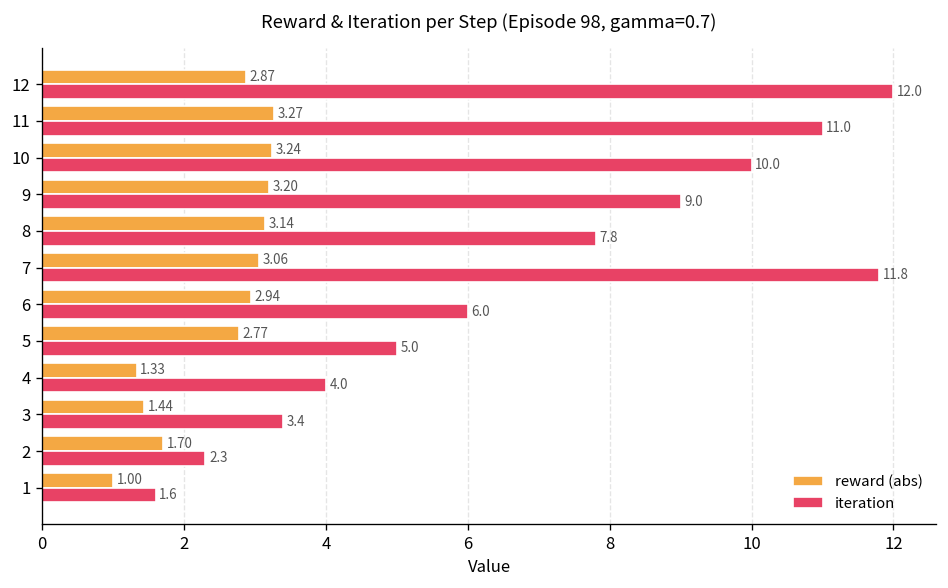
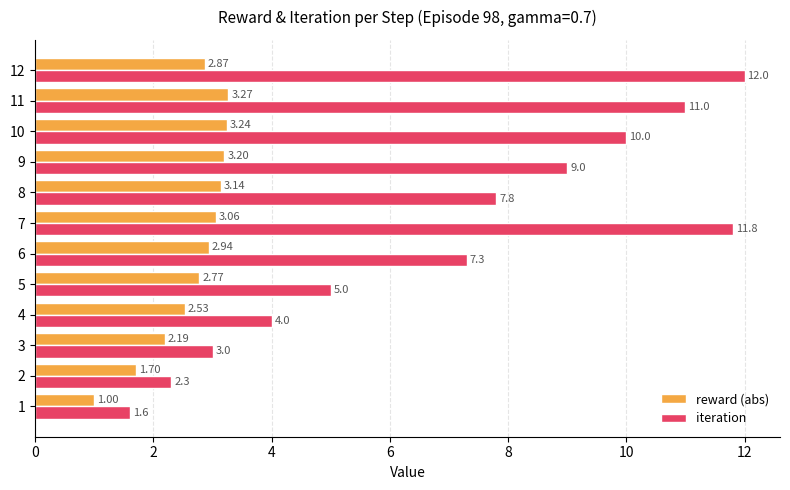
iteration, 6: 6.0 -> 7.3
reward (abs), 4: 1.33 -> 2.53
reward (abs), 3: 1.44 -> 2.19
iteration, 3: 3.4 -> 3.0
